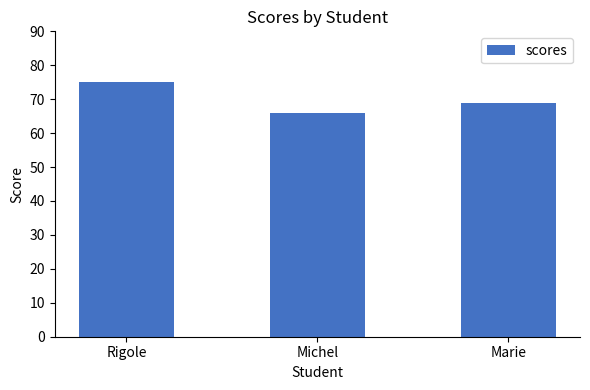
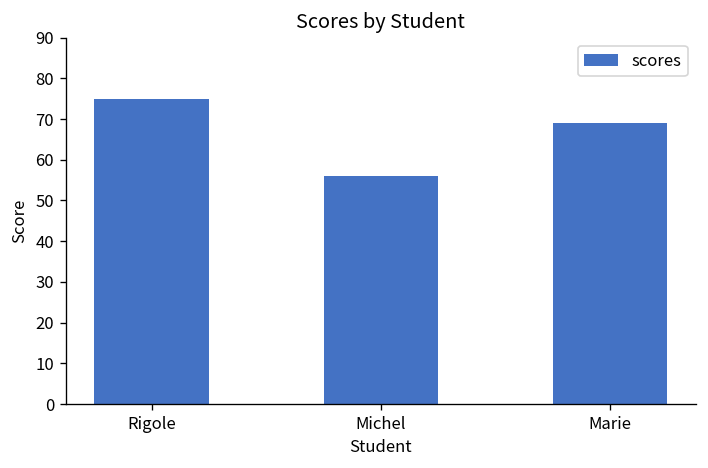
Michel: 66 -> 56
